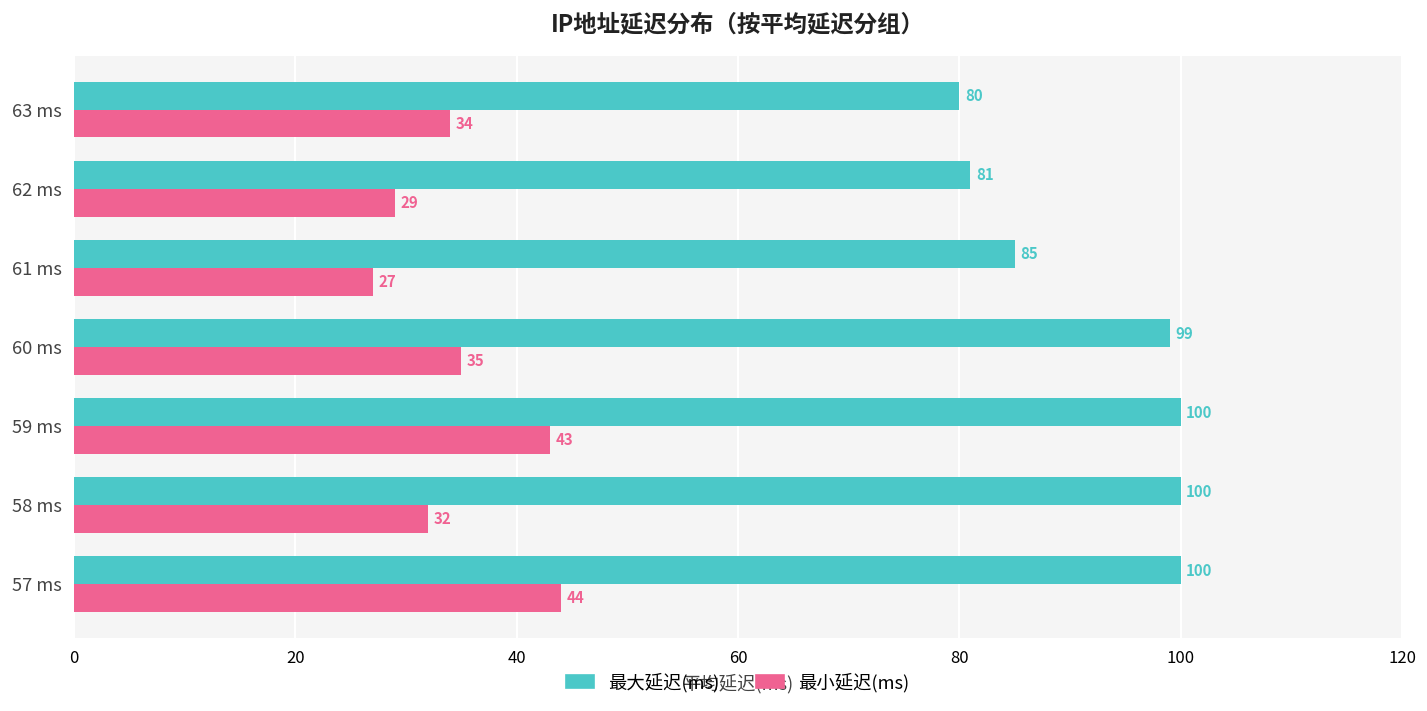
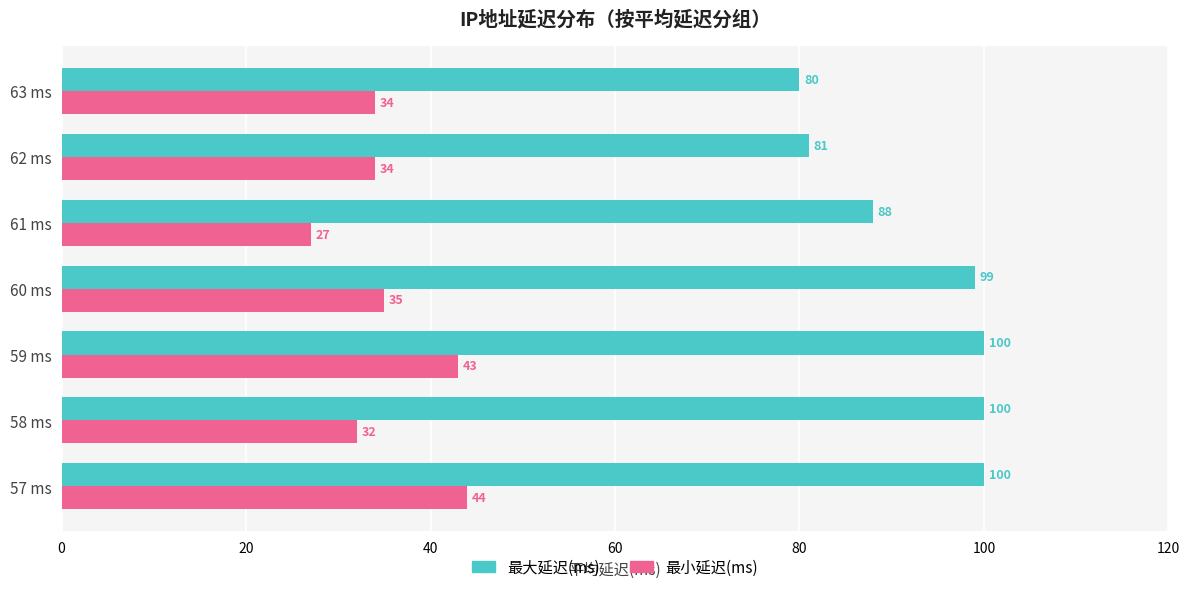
最小延迟(ms), 62 ms: 29 -> 34
最大延迟(ms), 61 ms: 85 -> 88
